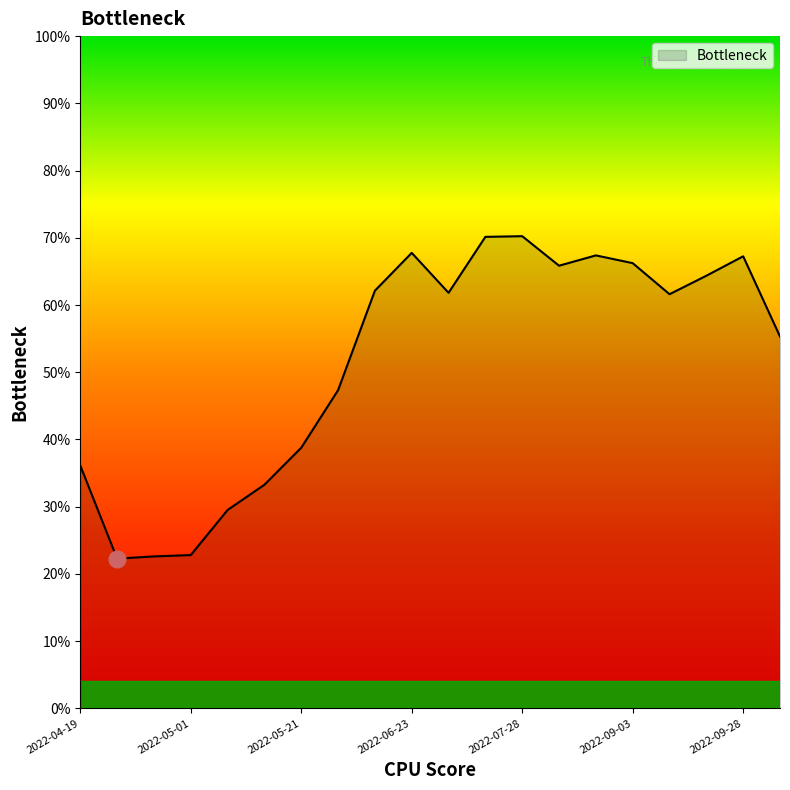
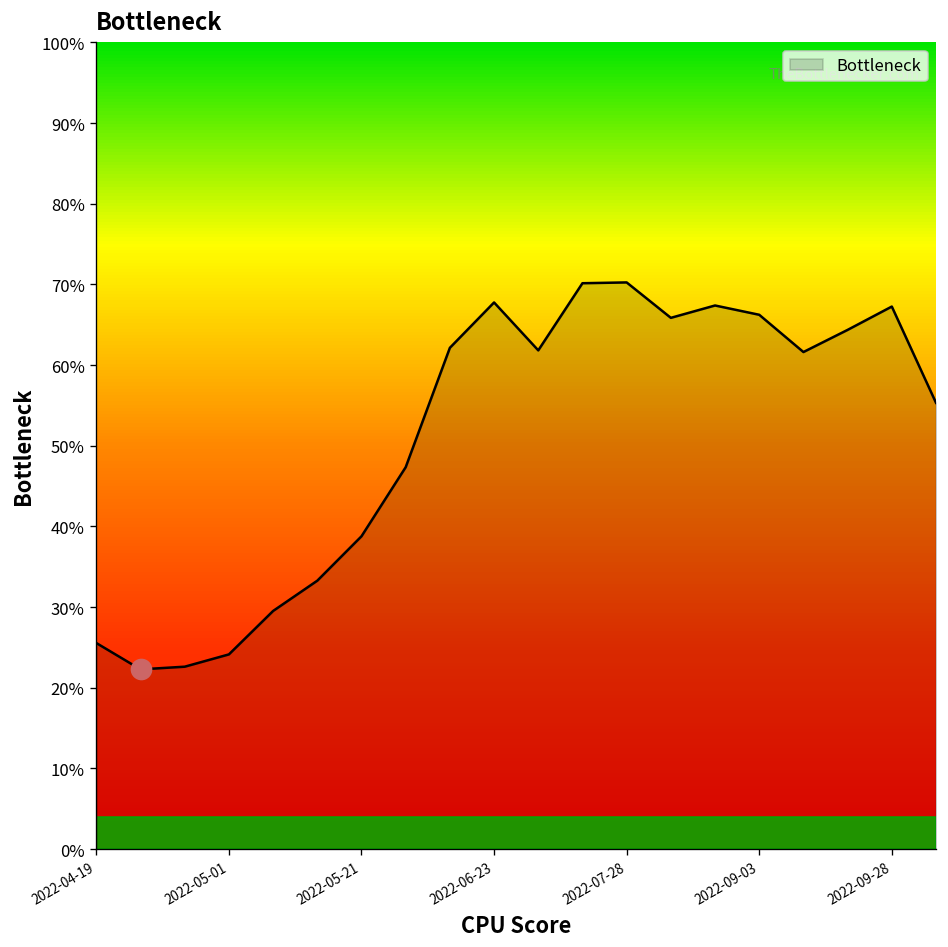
Bottleneck, 2022-04-19: 36% -> 26%
Bottleneck, 2022-05-01: 23% -> 24%
